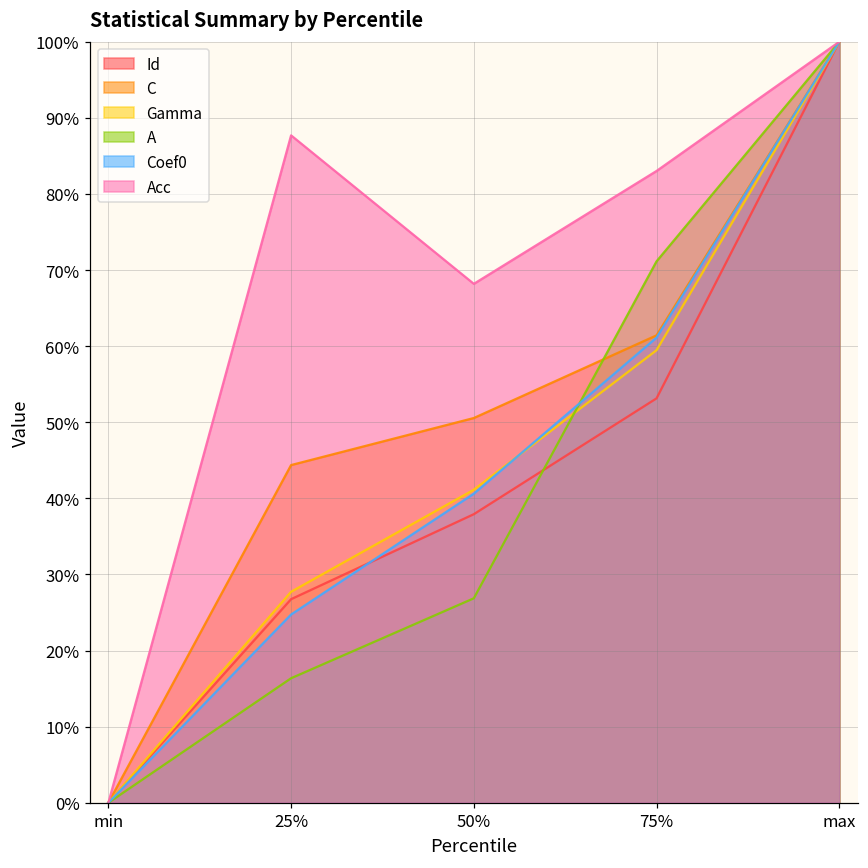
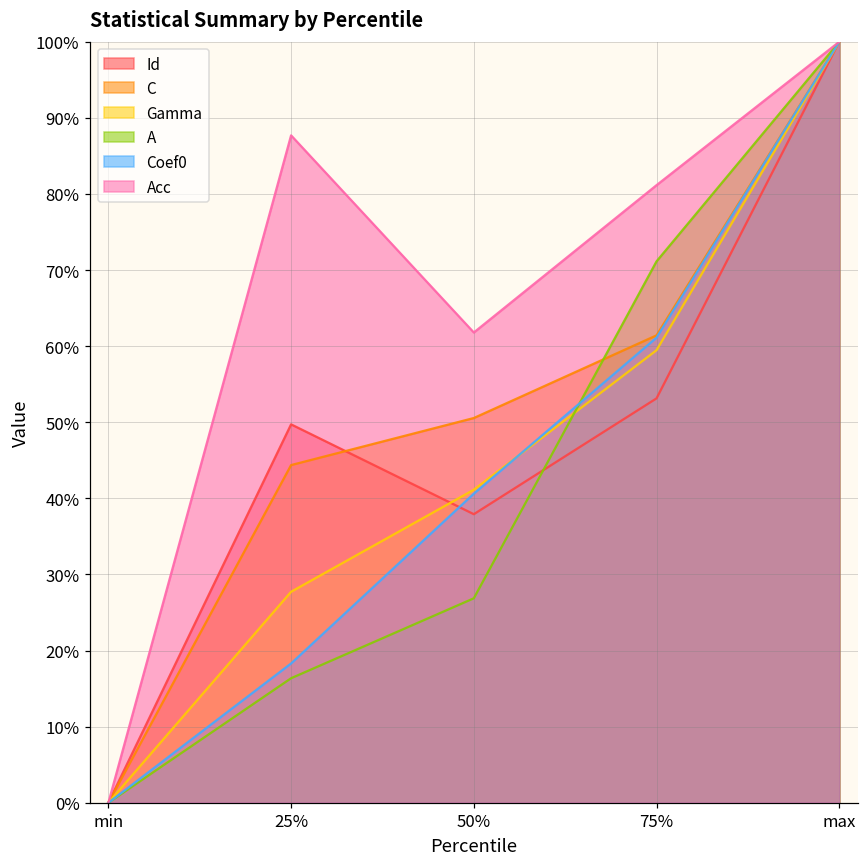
Id, 25%: 27% -> 50%
Coef0, 25%: 25% -> 18%
Acc, 50%: 68% -> 62%
Acc, 75%: 83% -> 81%
